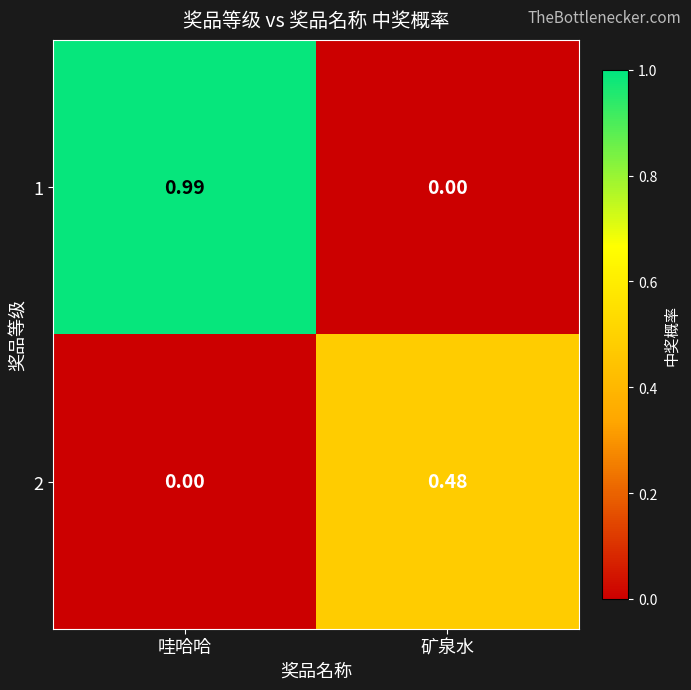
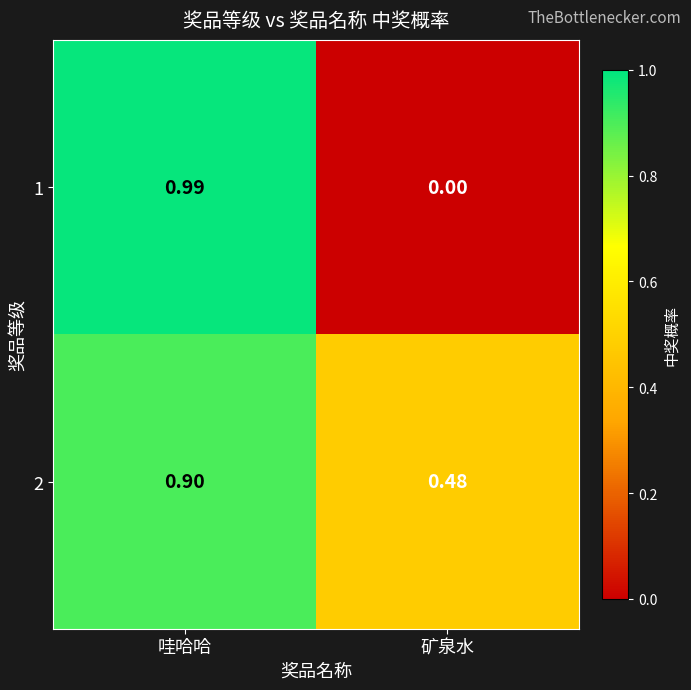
2, 哇哈哈: 0.00 -> 0.90
